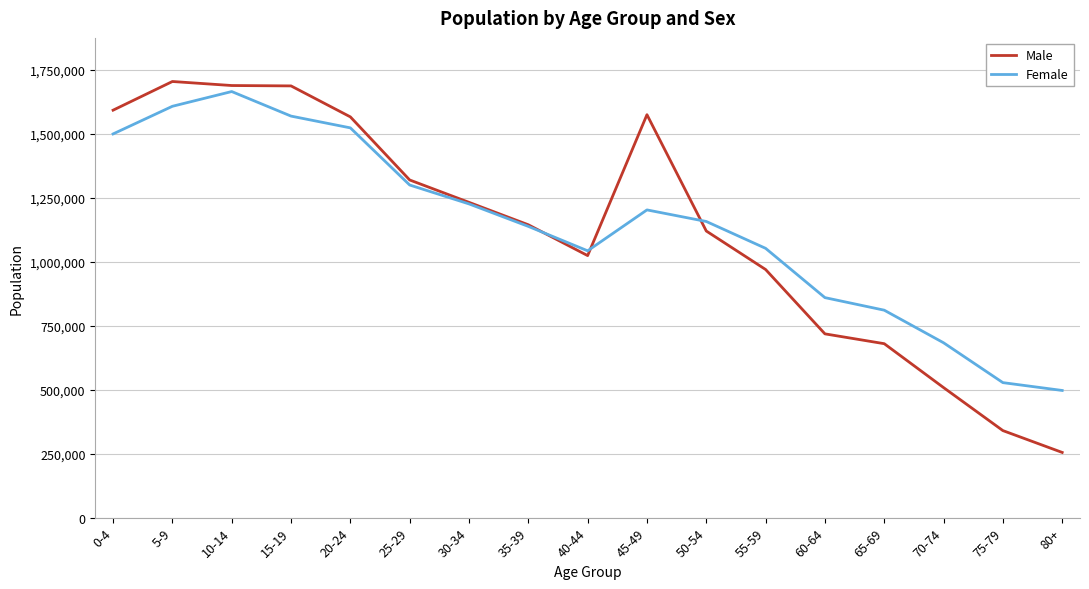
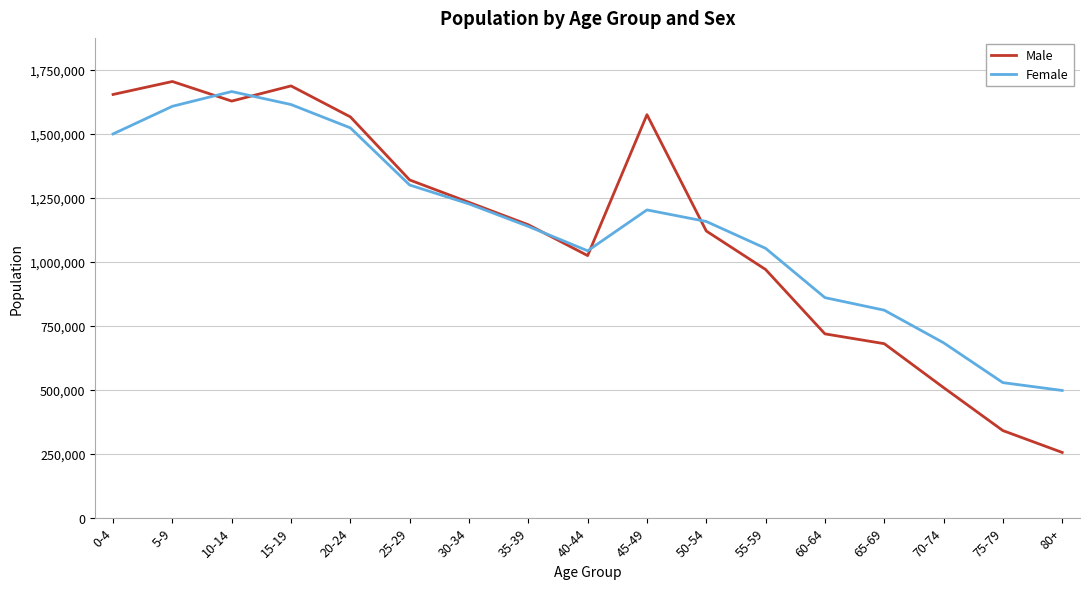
Male, 0-4: 1,590,000 -> 1,650,000
Male, 10-14: 1,690,000 -> 1,630,000
Female, 15-19: 1,570,000 -> 1,610,000
